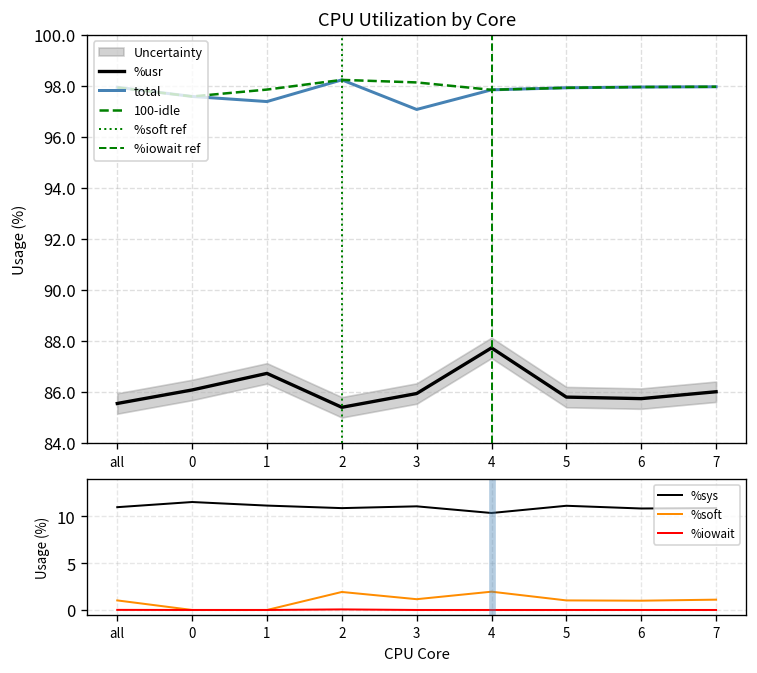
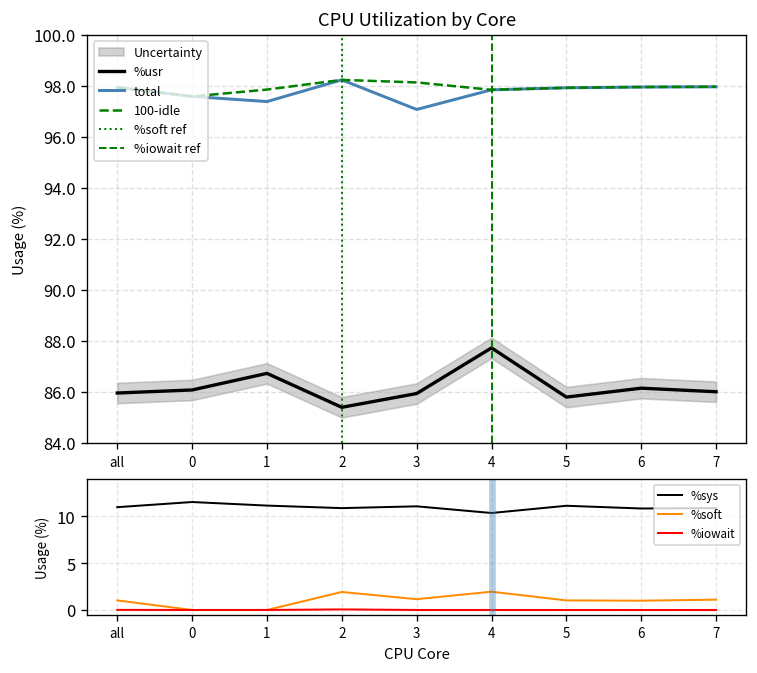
CPU Utilization by Core, %usr, all: 85.6 -> 86.0
CPU Utilization by Core, %usr, 6: 85.7 -> 86.2
